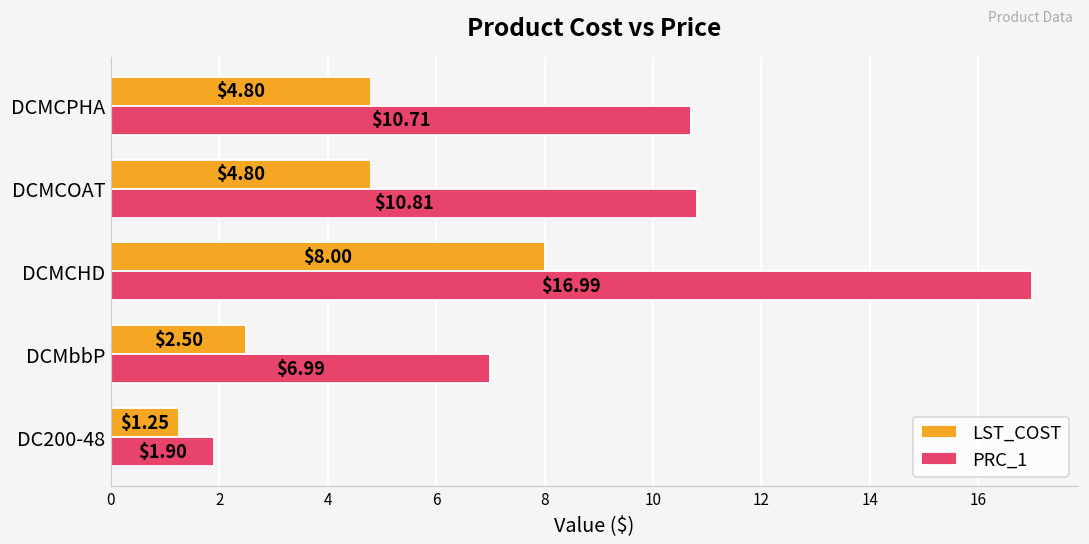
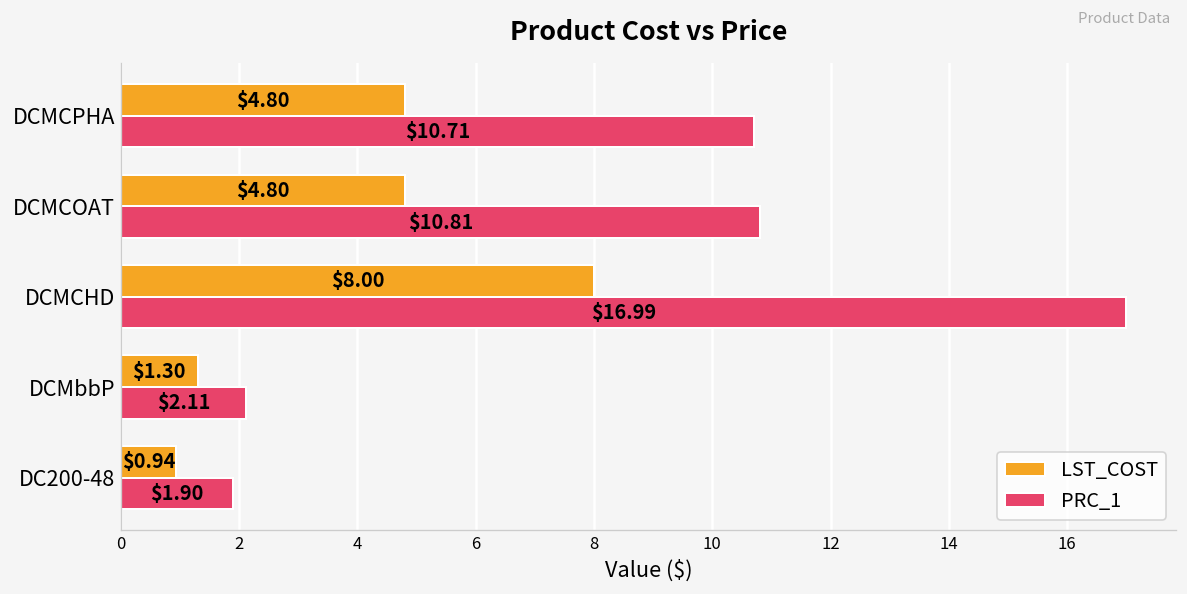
LST_COST, DCMbbP: $2.50 -> $1.30
PRC_1, DCMbbP: $6.99 -> $2.11
LST_COST, DC200-48: $1.25 -> $0.94
